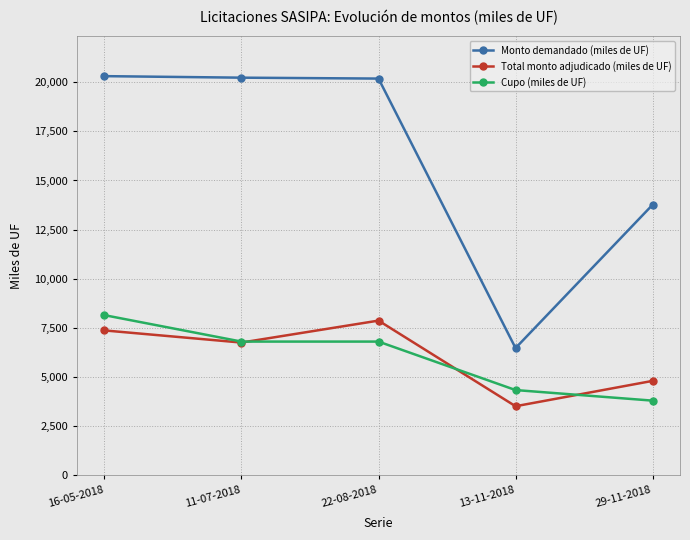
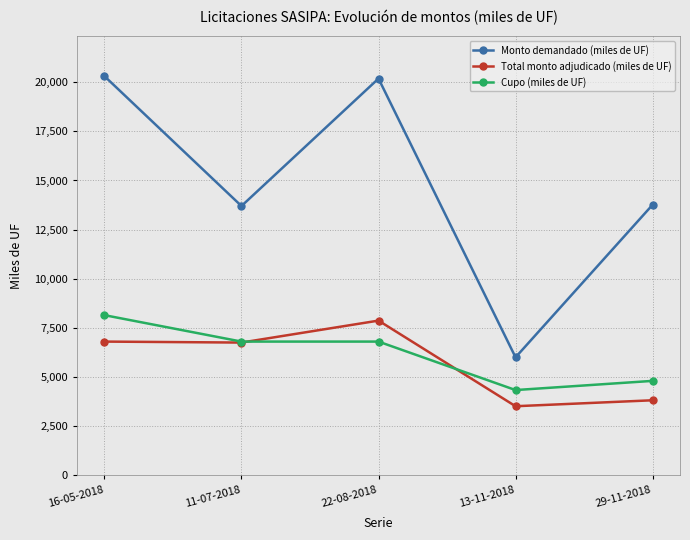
Total monto adjudicado (miles de UF), 16-05-2018: 7,400 -> 6,800
Monto demandado (miles de UF), 11-07-2018: 20,200 -> 13,700
Monto demandado (miles de UF), 13-11-2018: 6,500 -> 6,000
Total monto adjudicado (miles de UF), 29-11-2018: 4,800 -> 3,800
Cupo (miles de UF), 29-11-2018: 3,800 -> 4,800
